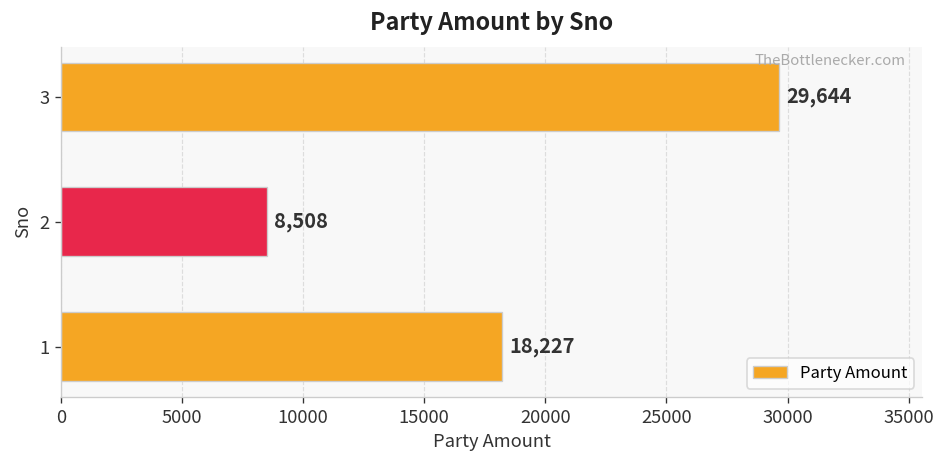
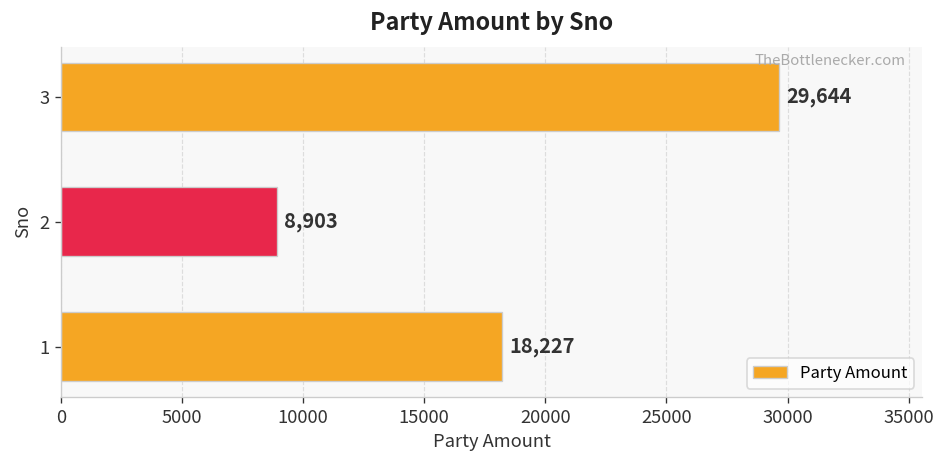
2: 8,508 -> 8,903
